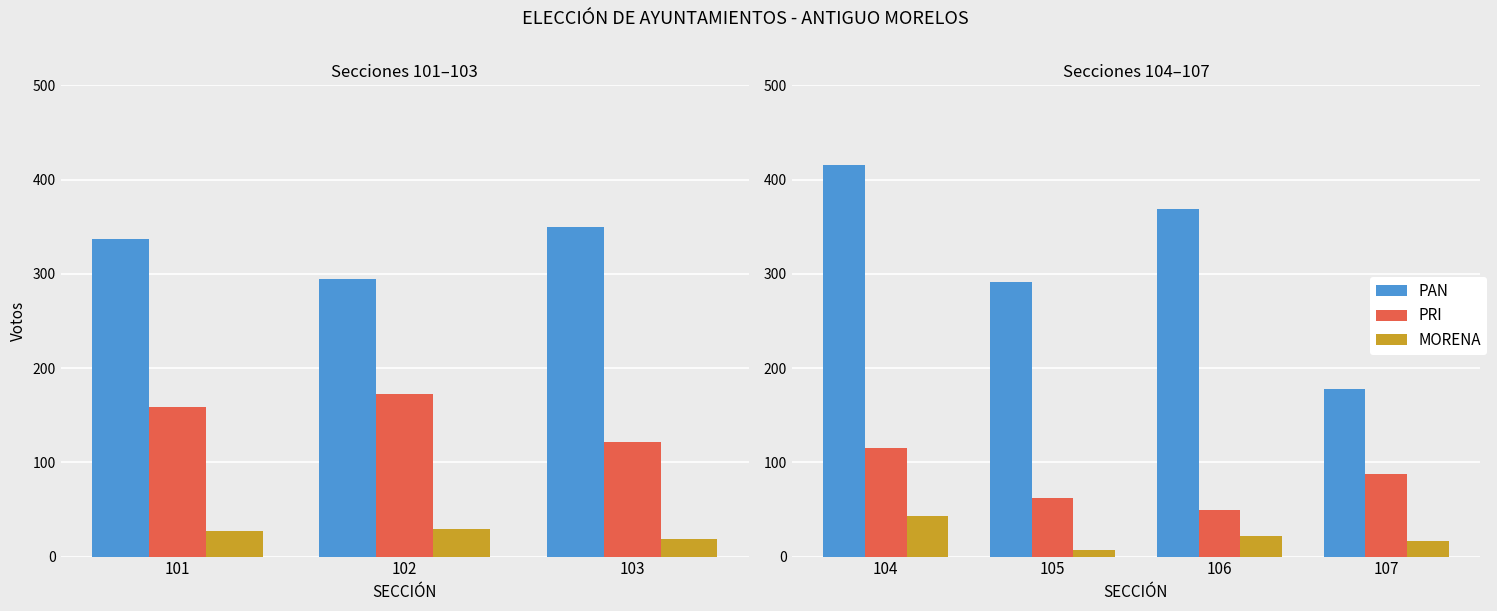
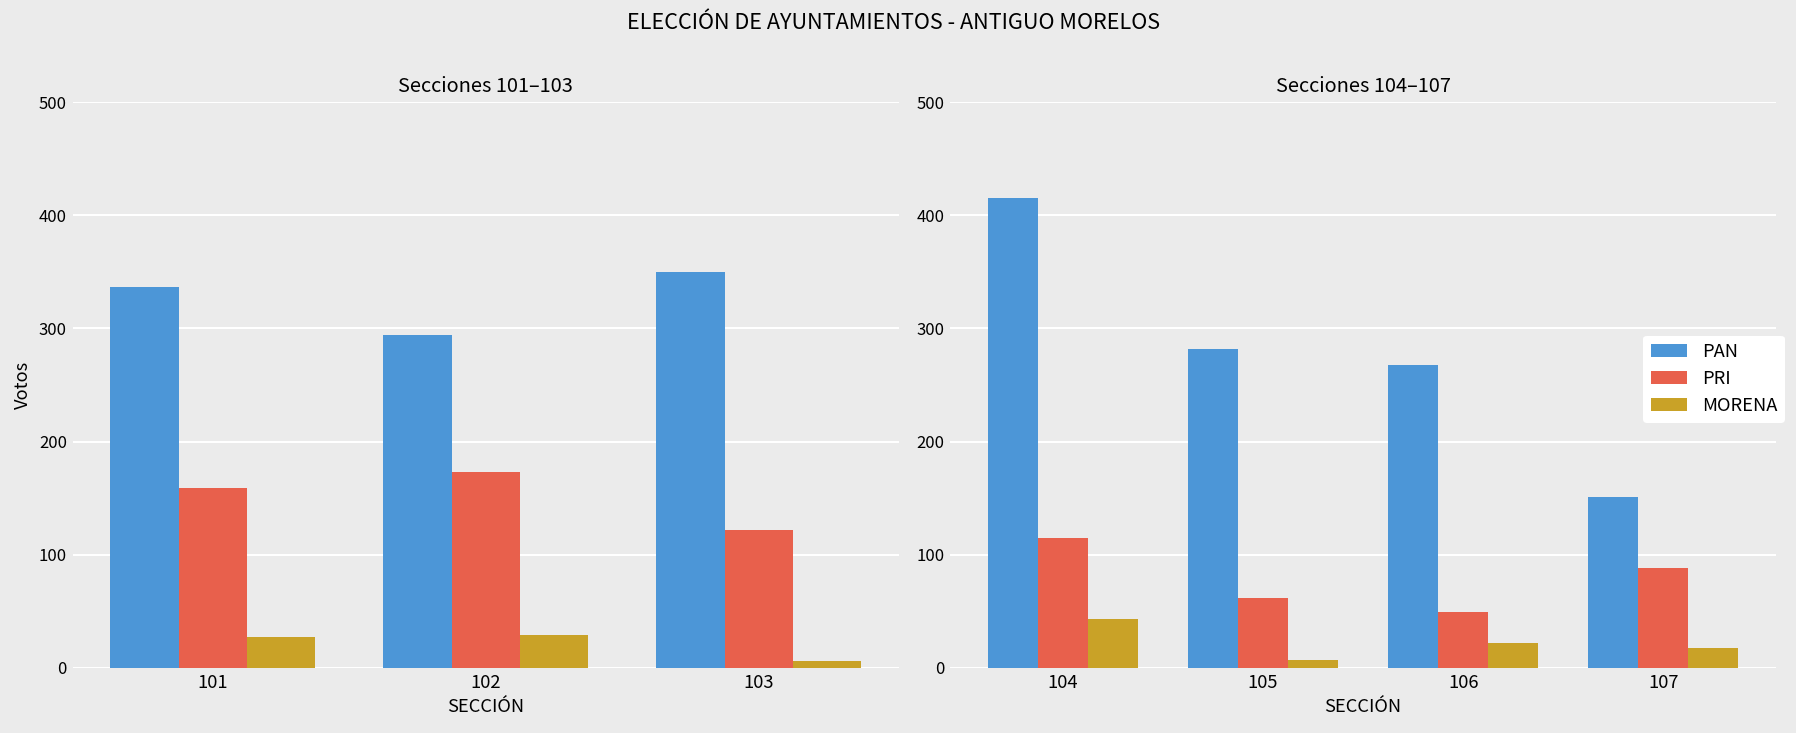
Secciones 101–103, MORENA, 103: 20 -> 10
Secciones 104–107, PAN, 105: 290 -> 280
Secciones 104–107, PAN, 106: 370 -> 270
Secciones 104–107, PAN, 107: 180 -> 150
